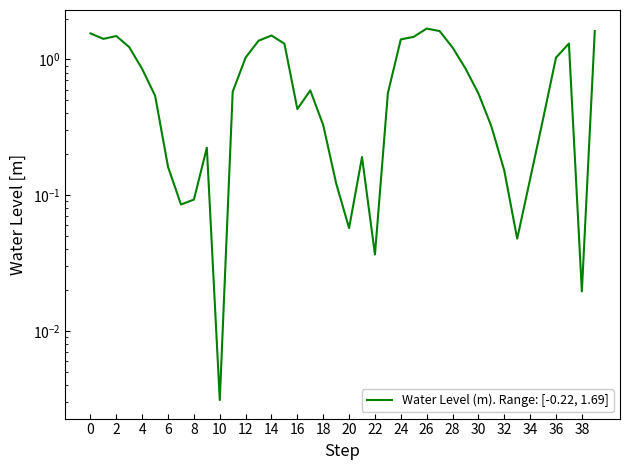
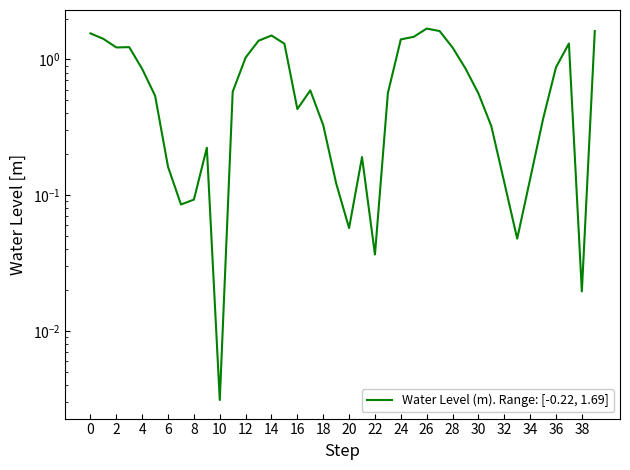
2: 1.5 -> 1.2
32: 0.15 -> 0.12
36: 1.0 -> 0.9
